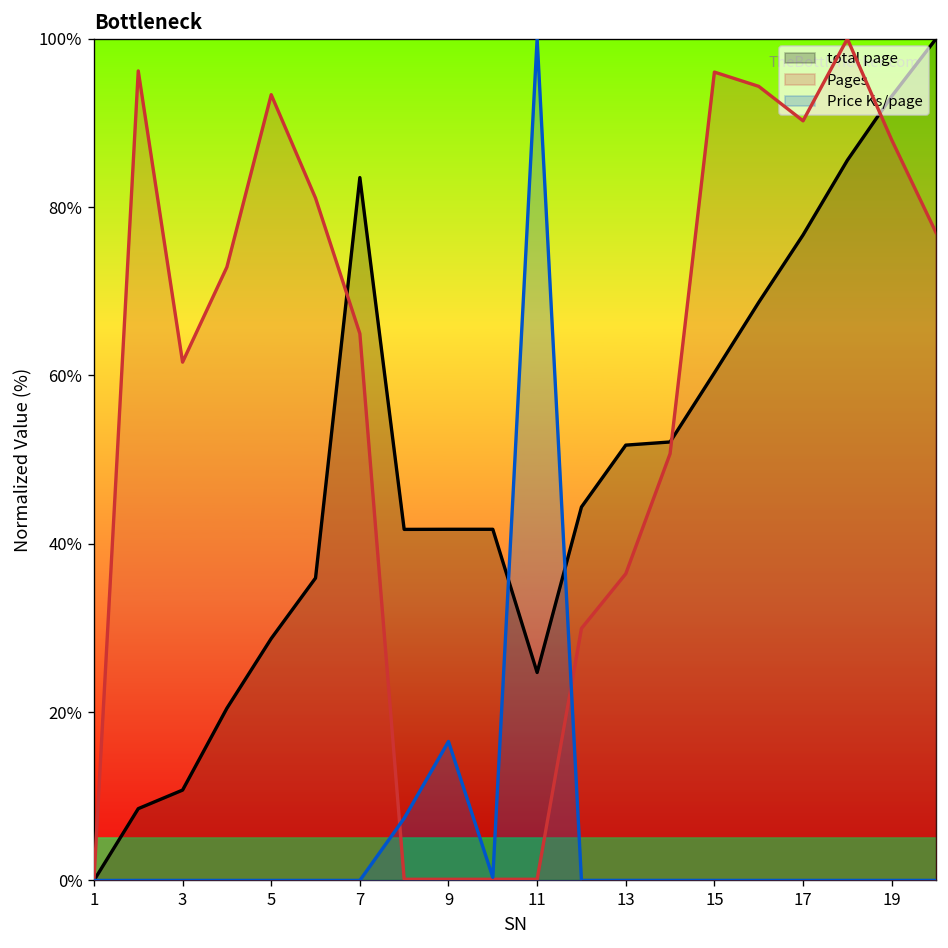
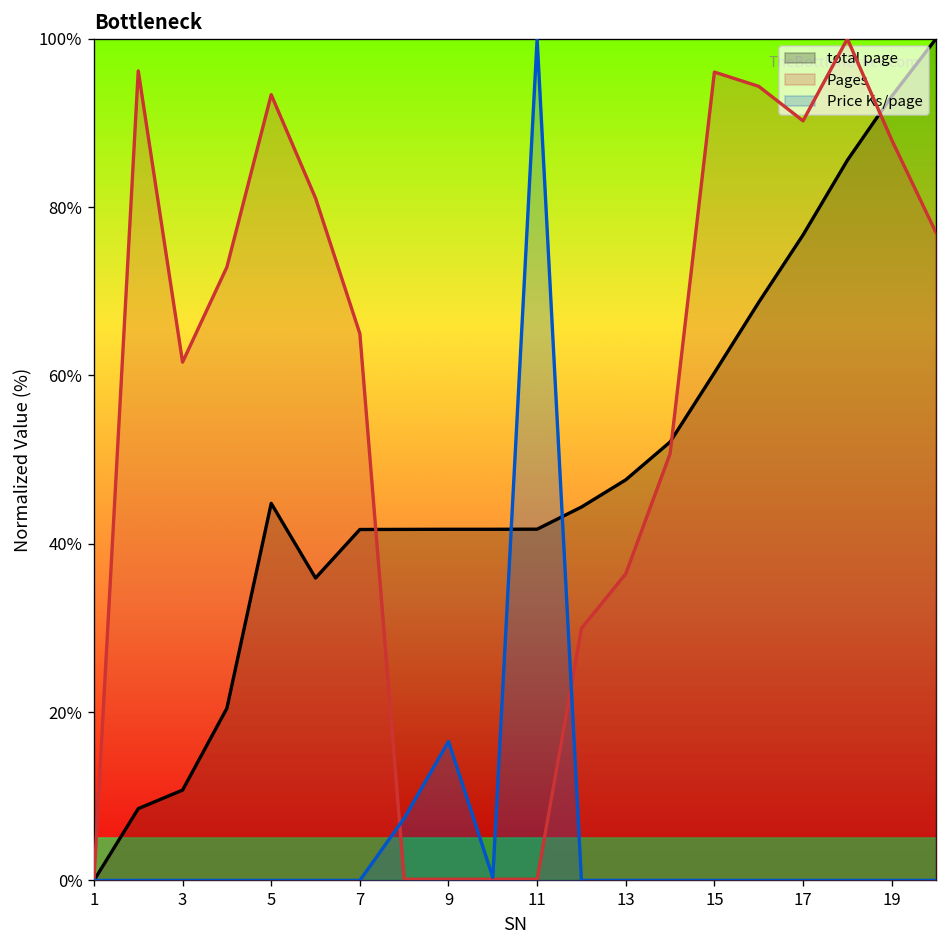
total page, 5: 29% -> 45%
total page, 7: 84% -> 42%
total page, 11: 25% -> 42%
total page, 13: 52% -> 48%
